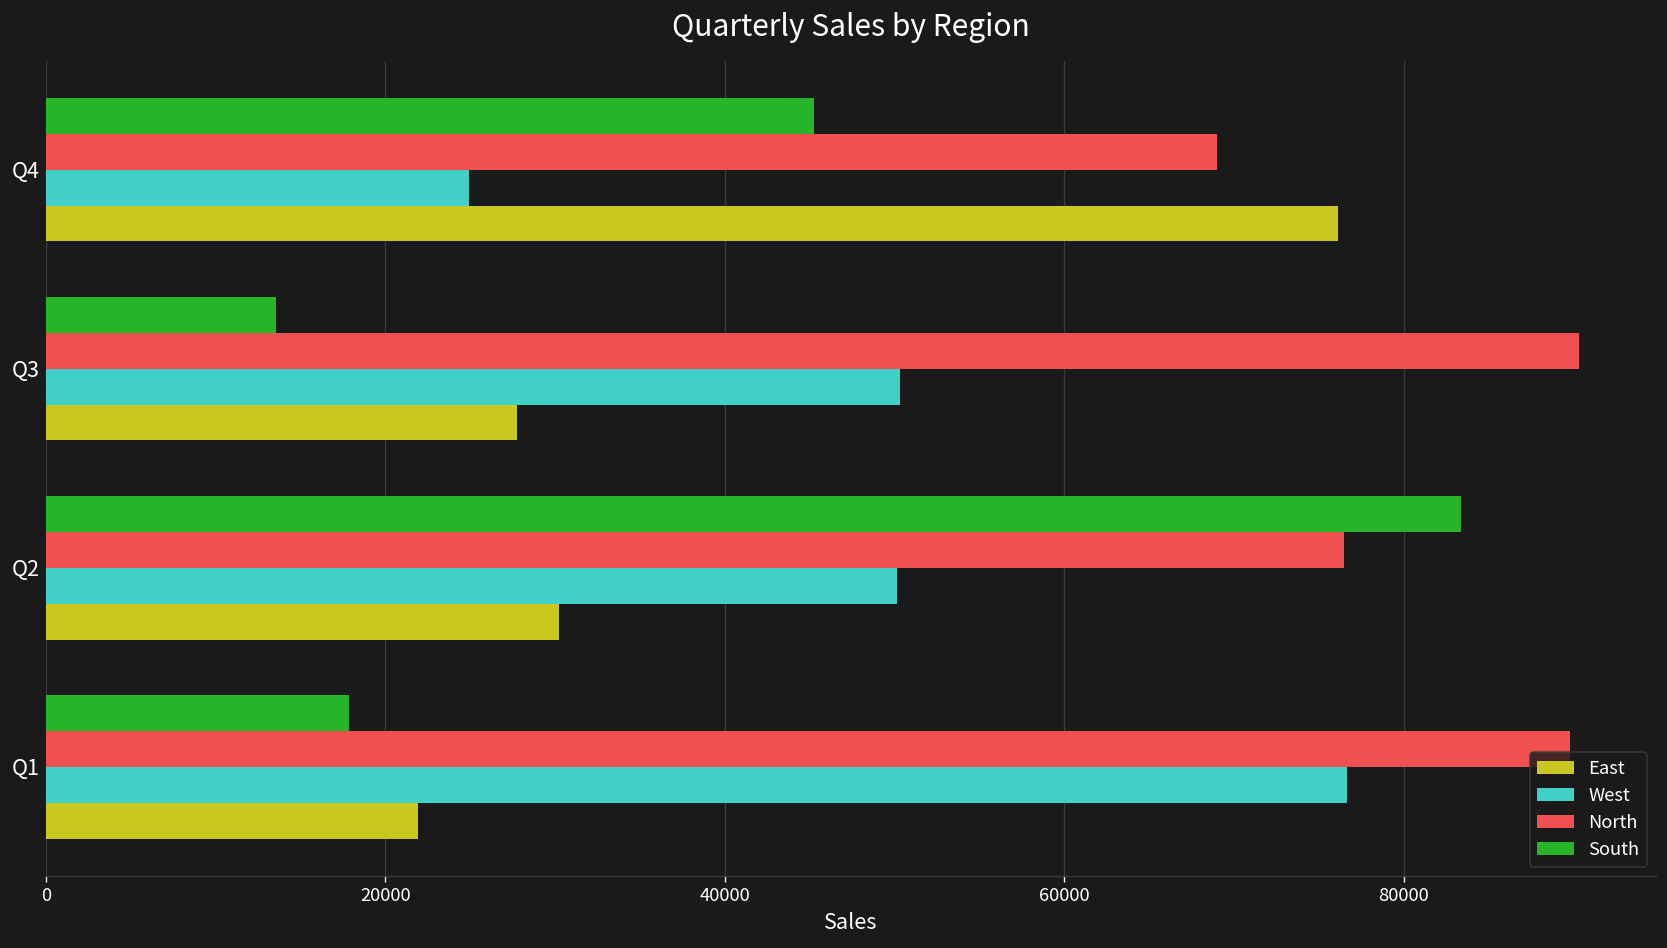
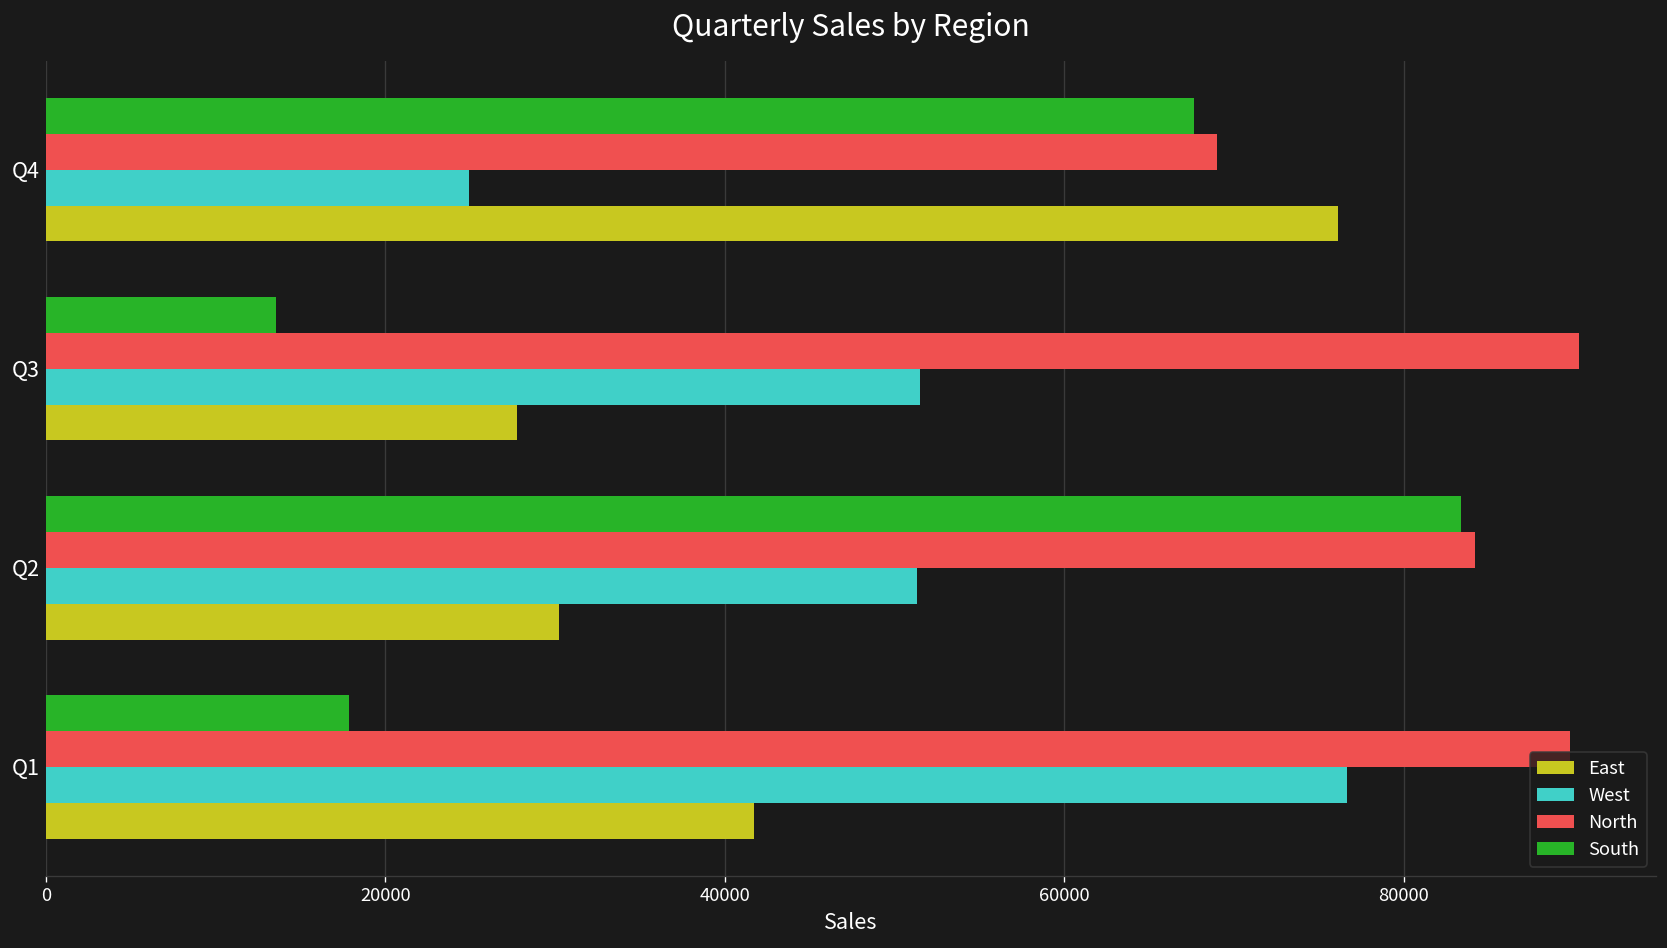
South, Q4: 45300 -> 67600
West, Q3: 50300 -> 51500
North, Q2: 76500 -> 84200
West, Q2: 50100 -> 51300
East, Q1: 22000 -> 41700
